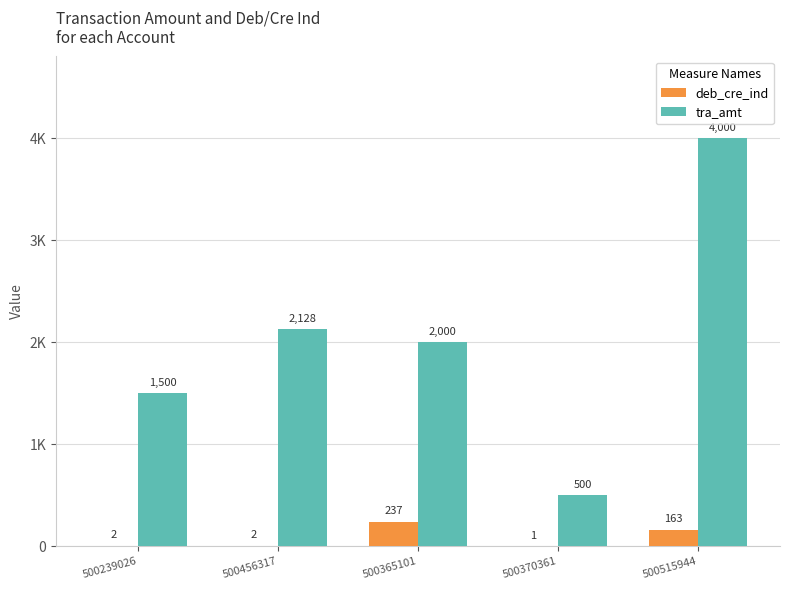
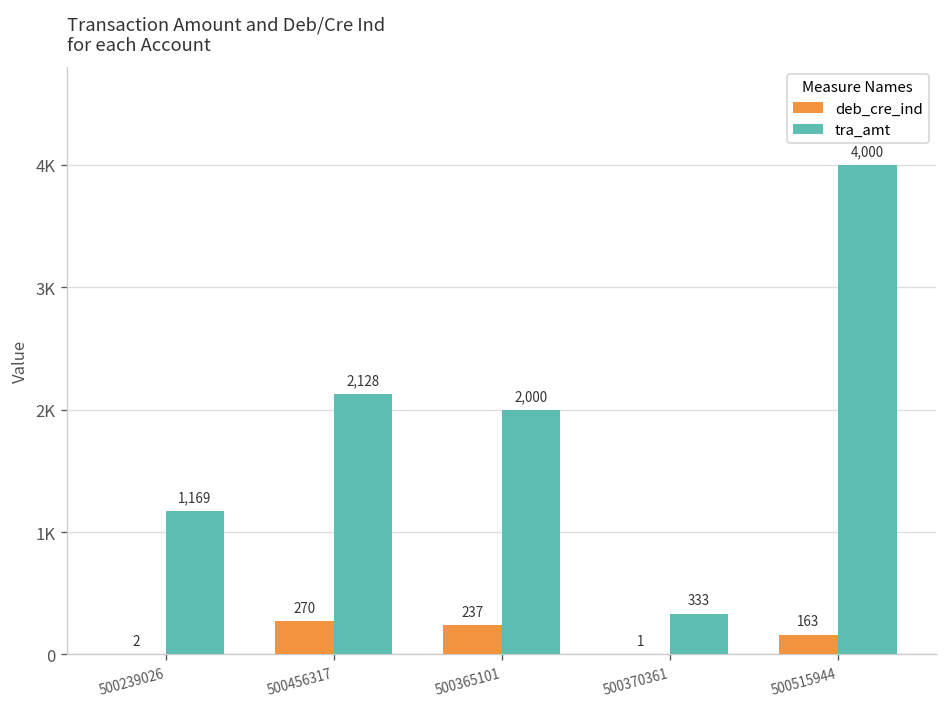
tra_amt, 500239026: 1,500 -> 1,169
deb_cre_ind, 500456317: 2 -> 270
tra_amt, 500370361: 500 -> 333
